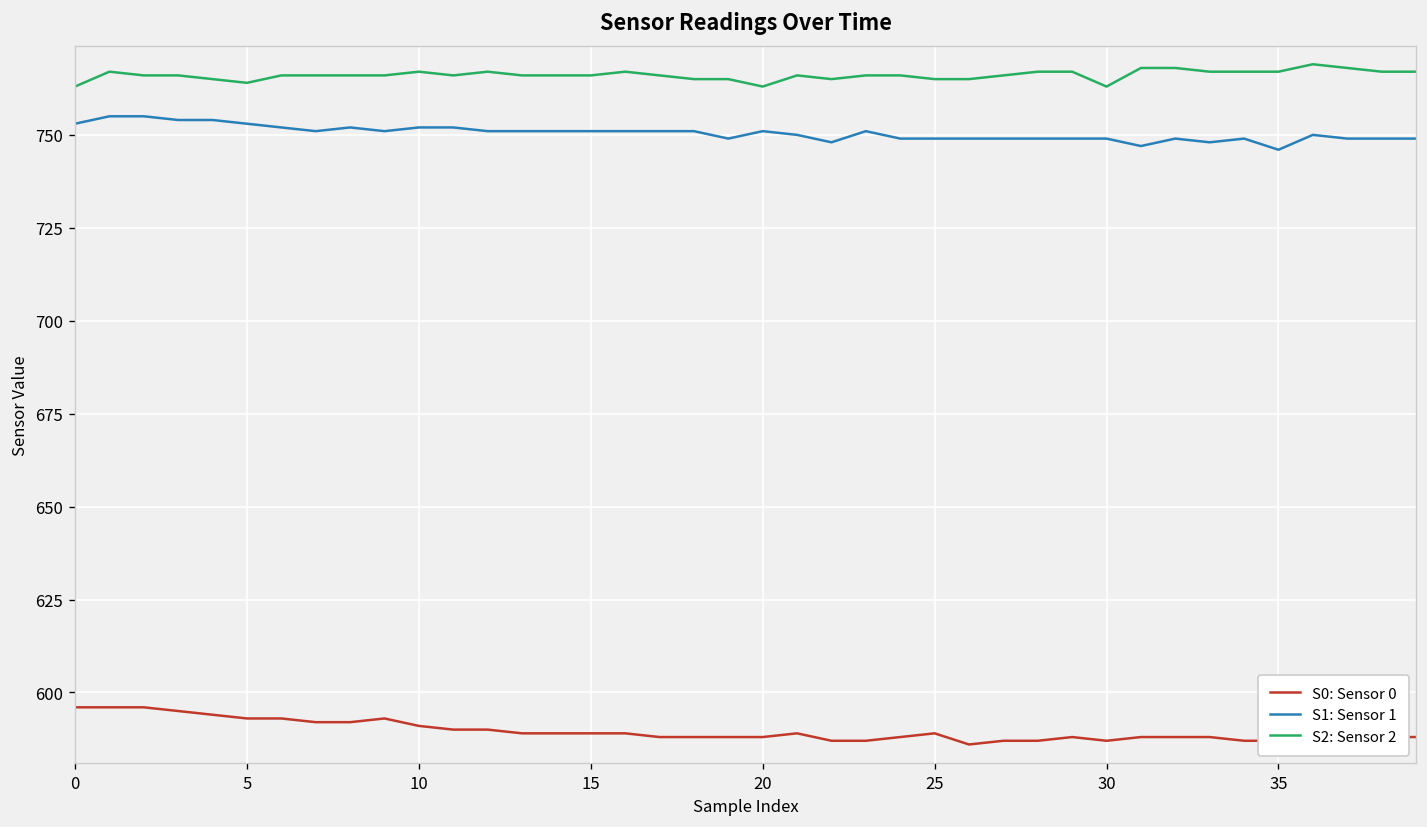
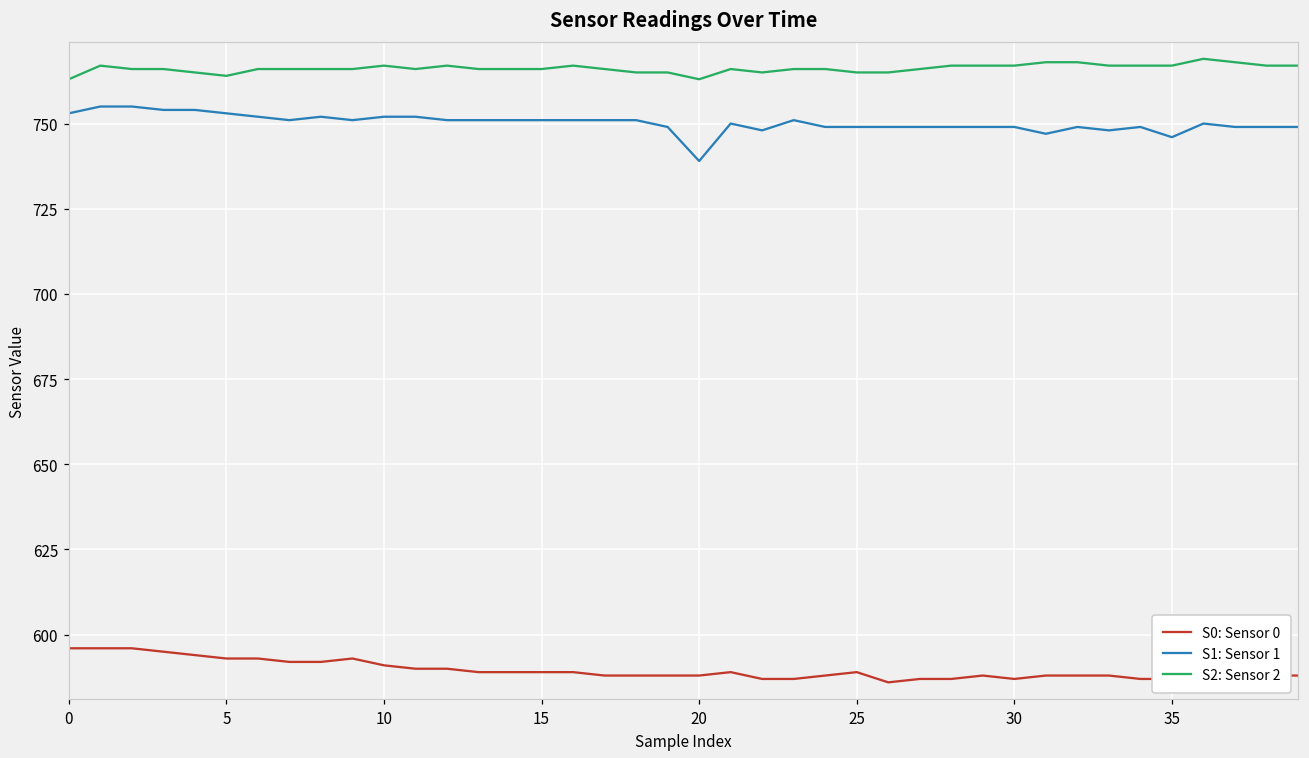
S1: Sensor 1, 20: 751 -> 739
S2: Sensor 2, 30: 763 -> 767
